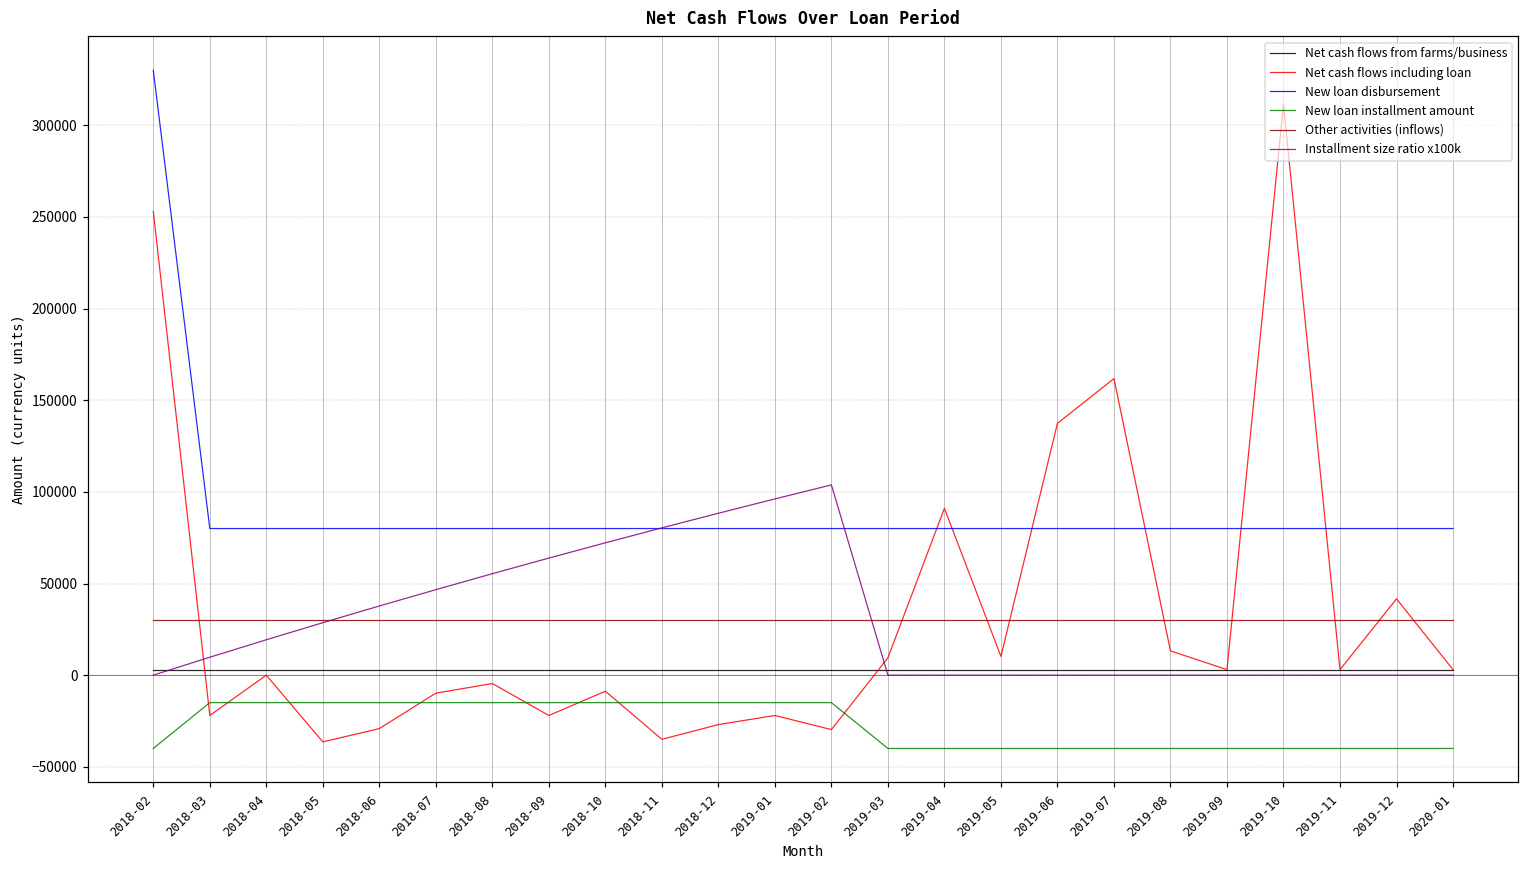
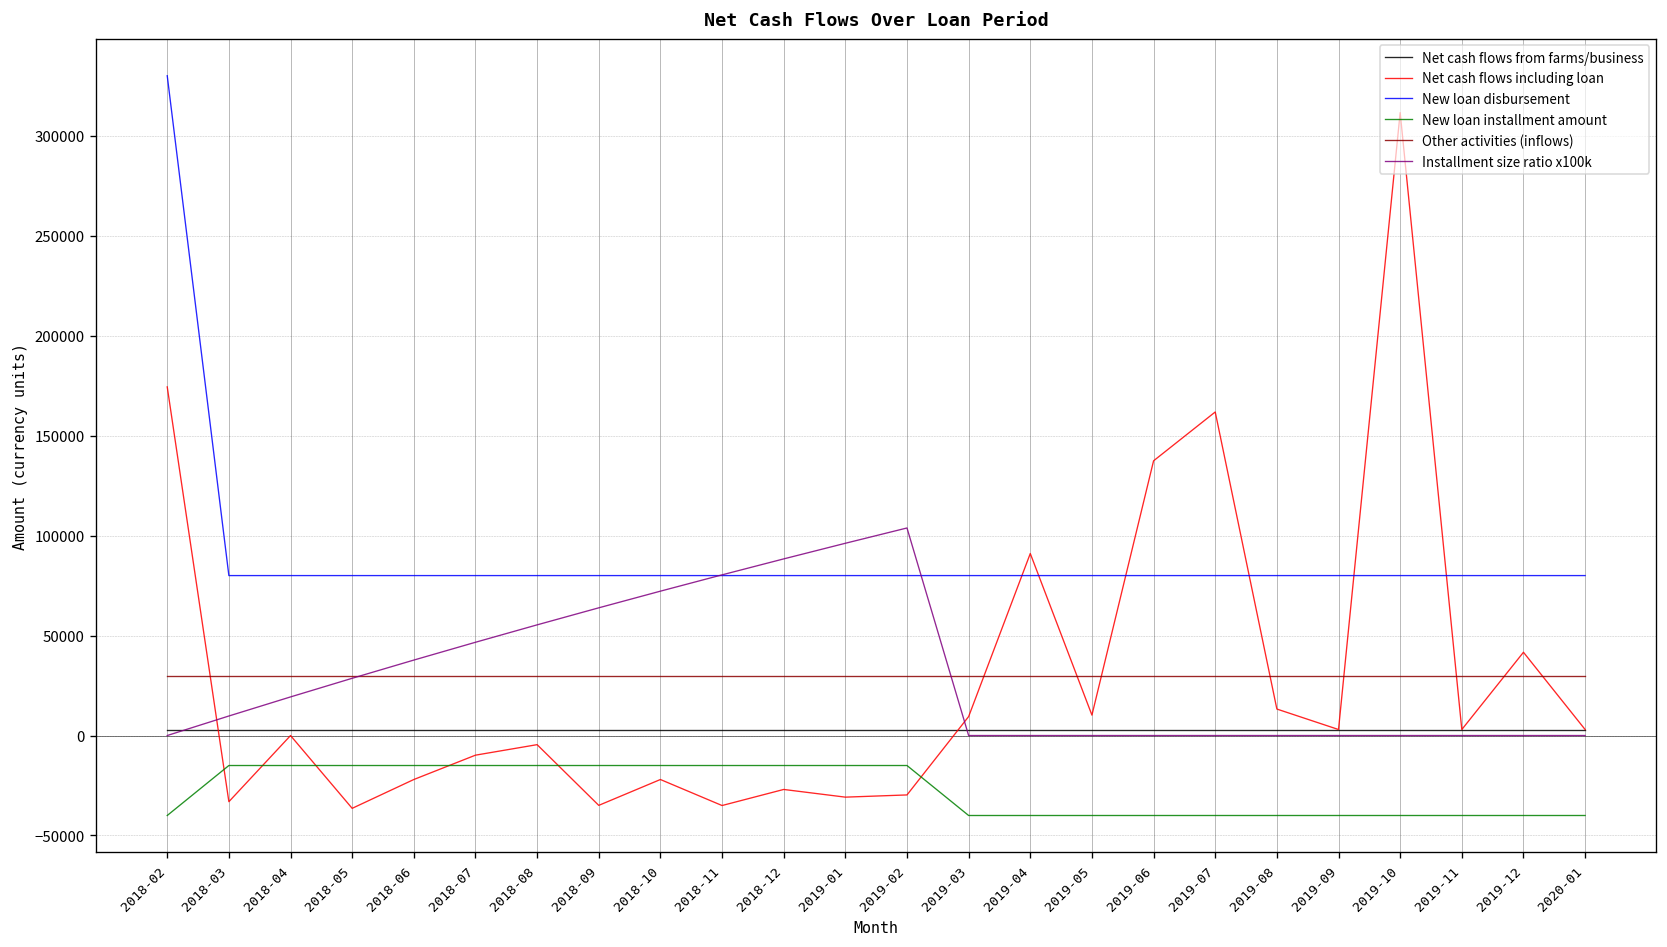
Net cash flows including loan, 2018-02: 253000 -> 174000
Net cash flows including loan, 2018-03: -22000 -> -33000
Net cash flows including loan, 2018-06: -29000 -> -22000
Net cash flows including loan, 2018-09: -22000 -> -35000
Net cash flows including loan, 2018-10: -9000 -> -22000
Net cash flows including loan, 2019-01: -22000 -> -31000
